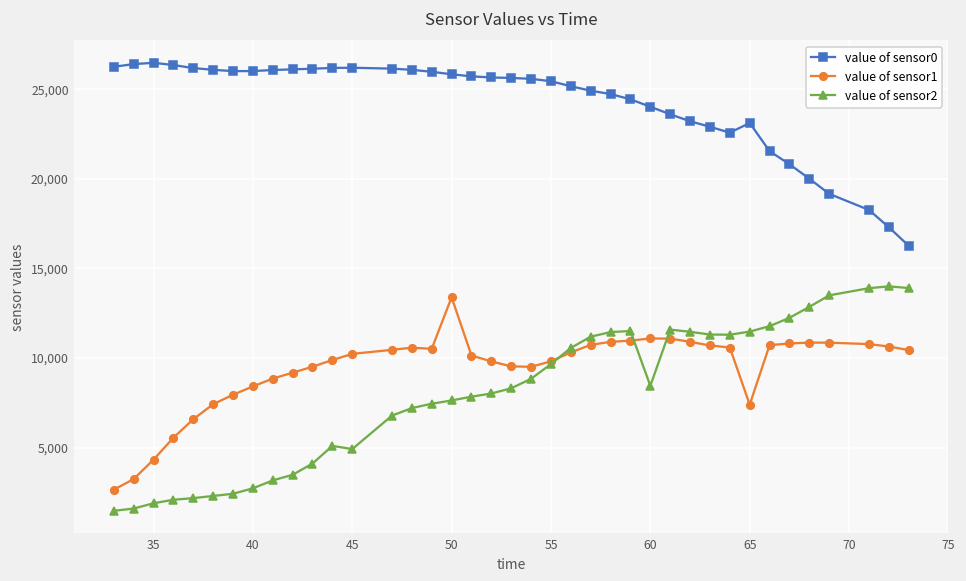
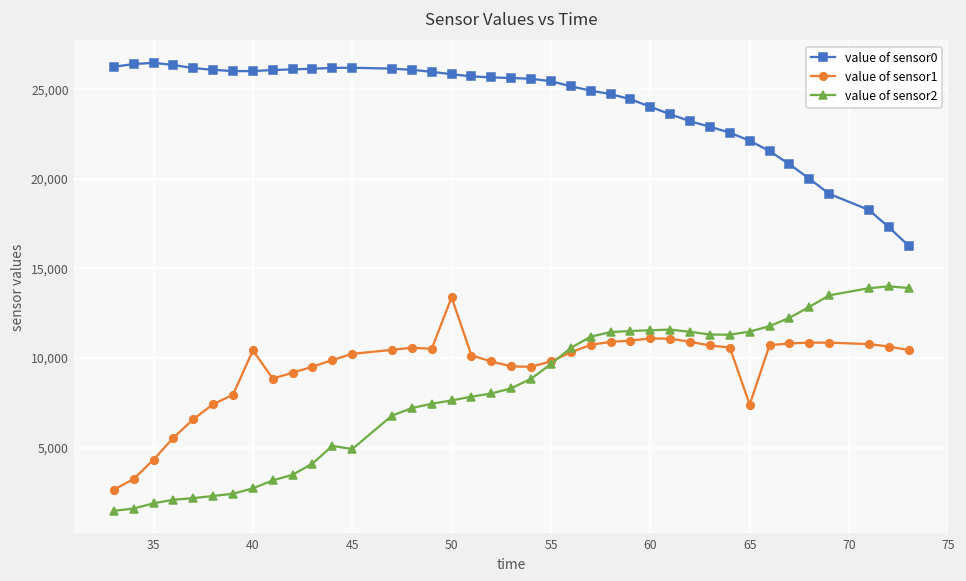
value of sensor1, 40: 8,400 -> 10,400
value of sensor2, 60: 8,400 -> 11,500
value of sensor0, 65: 23,100 -> 22,100
